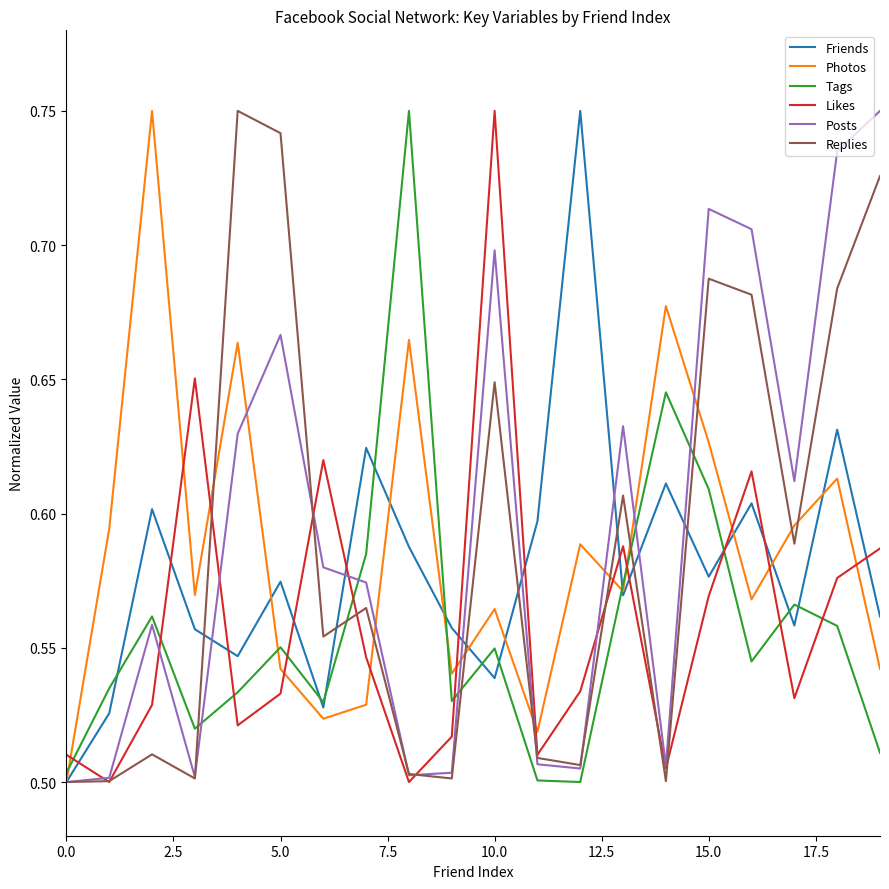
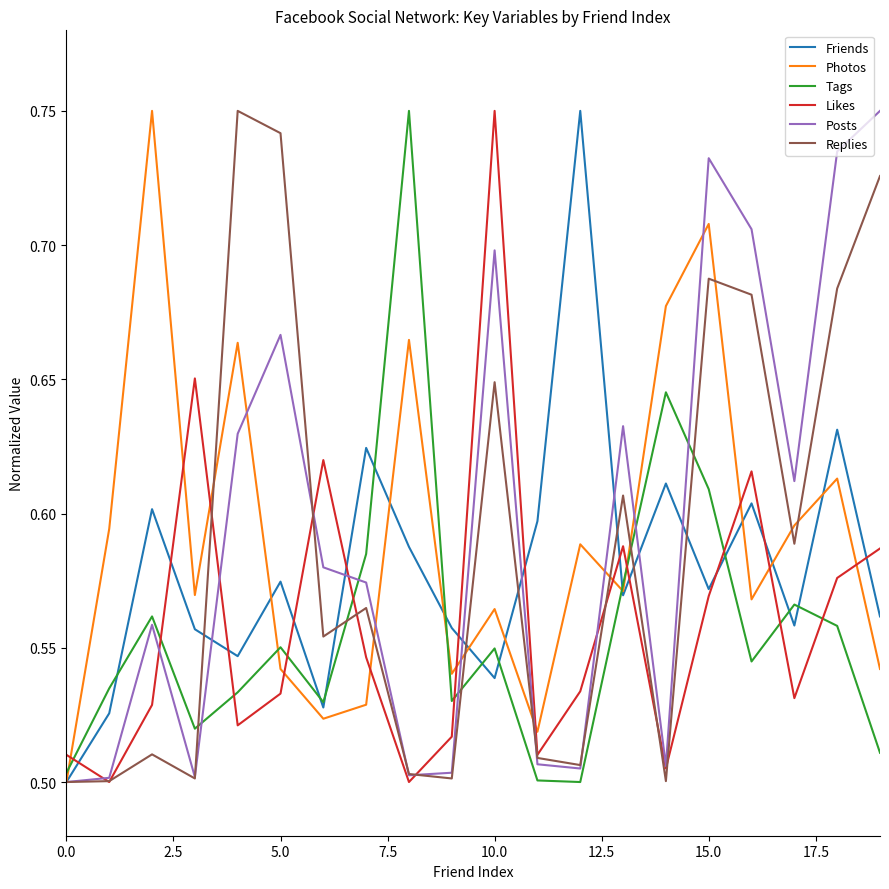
Friends, 15.0: 0.576 -> 0.572
Photos, 15.0: 0.627 -> 0.708
Posts, 15.0: 0.713 -> 0.732
